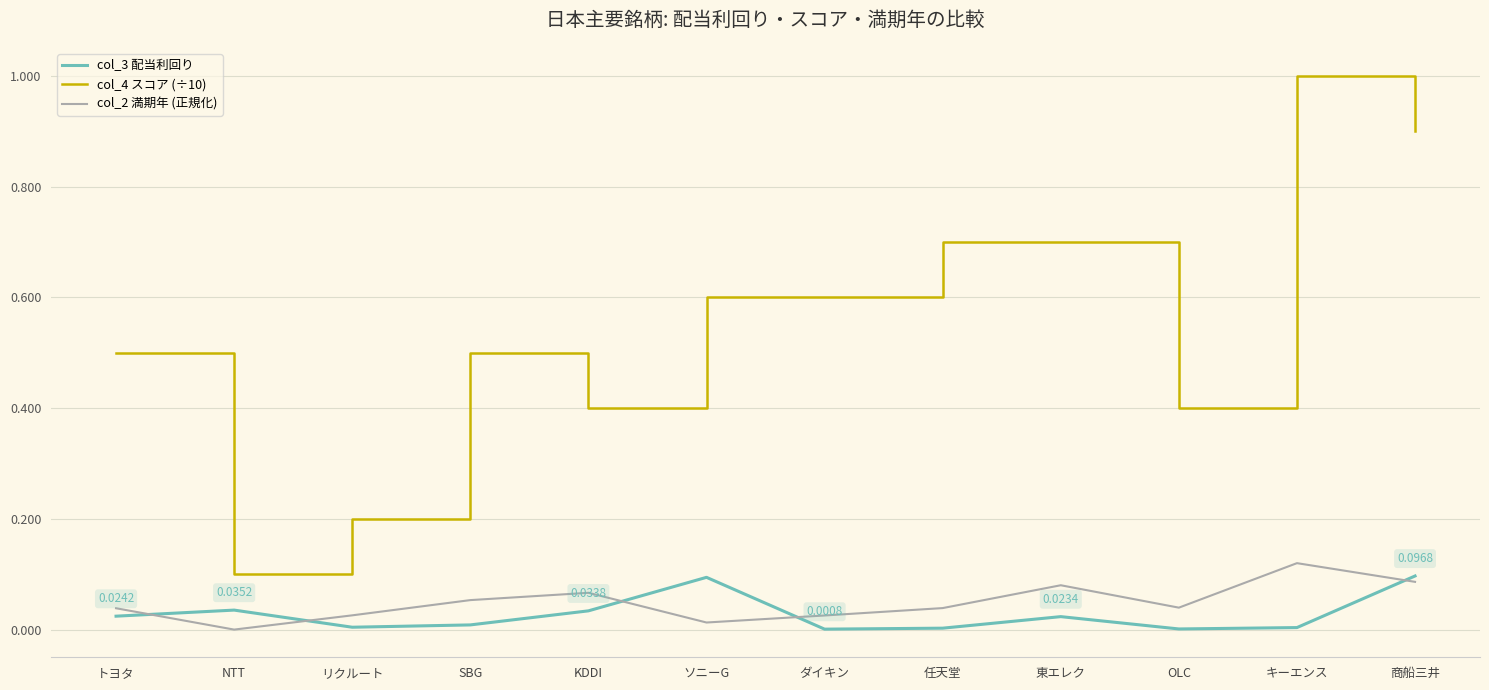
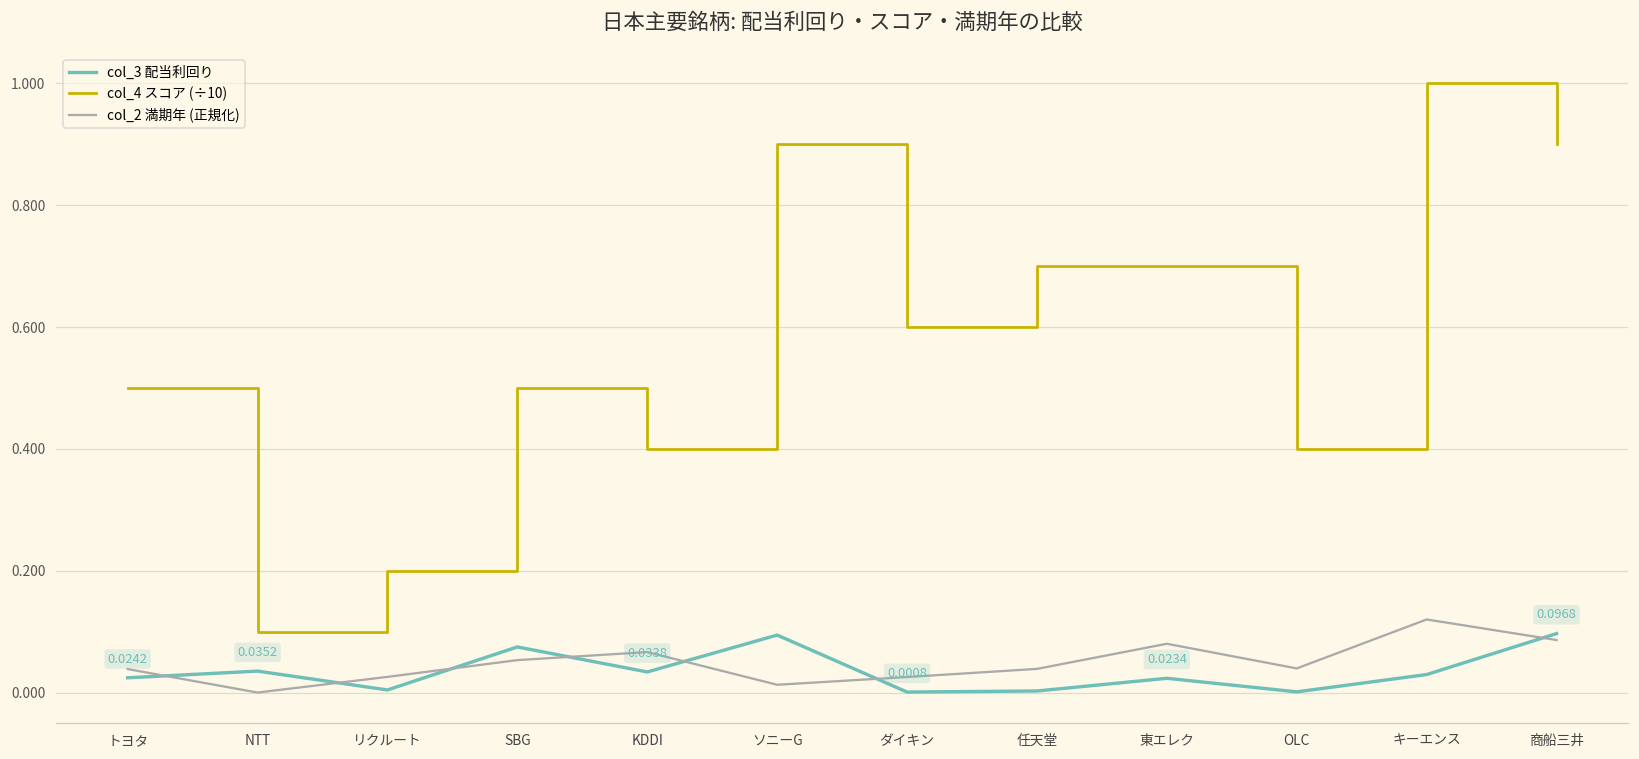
col_3 配当利回り, SBG: 0.01 -> 0.07
col_4 スコア (÷10), ソニーG: 0.60 -> 0.90
col_3 配当利回り, キーエンス: 0.00 -> 0.03
